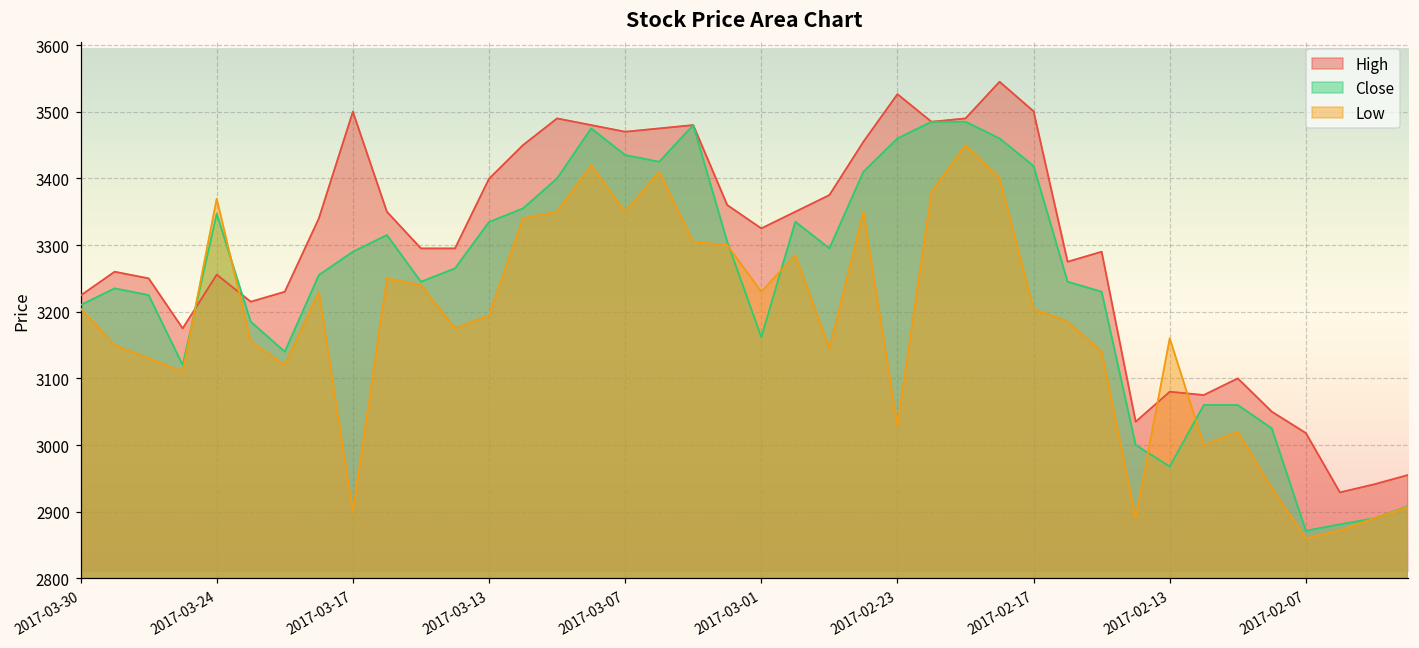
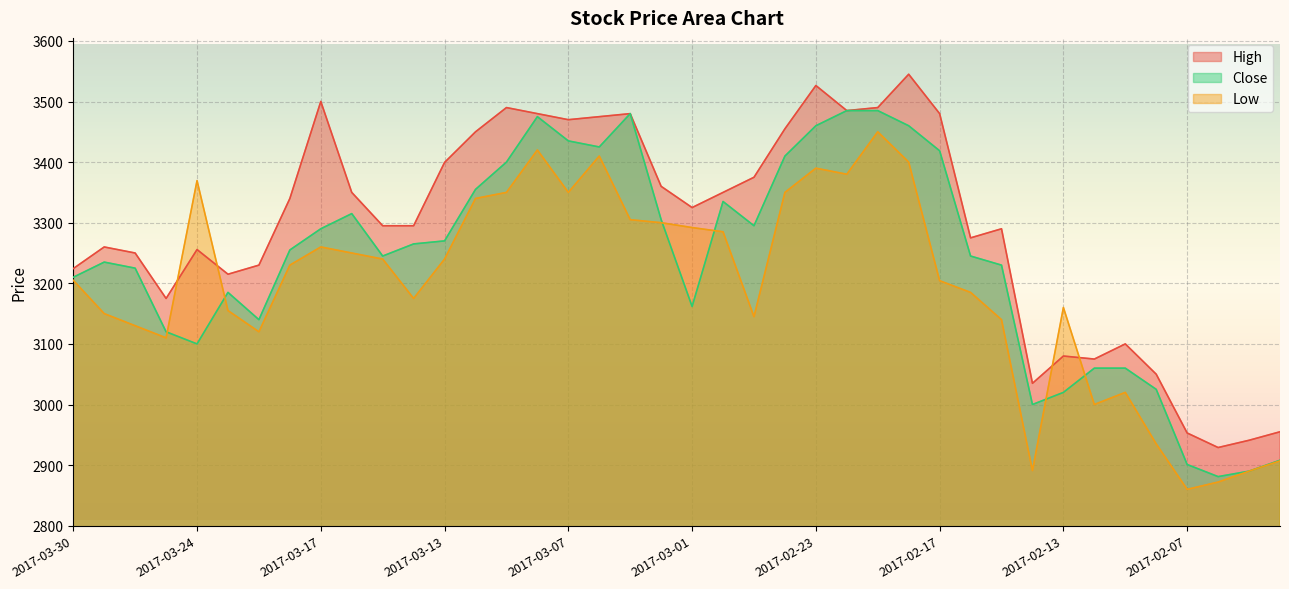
Close, 2017-03-24: 3350 -> 3100
Low, 2017-03-17: 2900 -> 3260
Close, 2017-03-13: 3330 -> 3270
Low, 2017-03-13: 3190 -> 3240
Low, 2017-03-01: 3230 -> 3290
Low, 2017-02-23: 3030 -> 3390
High, 2017-02-17: 3500 -> 3480
Close, 2017-02-13: 2970 -> 3020
High, 2017-02-07: 3020 -> 2950
Close, 2017-02-07: 2870 -> 2900
